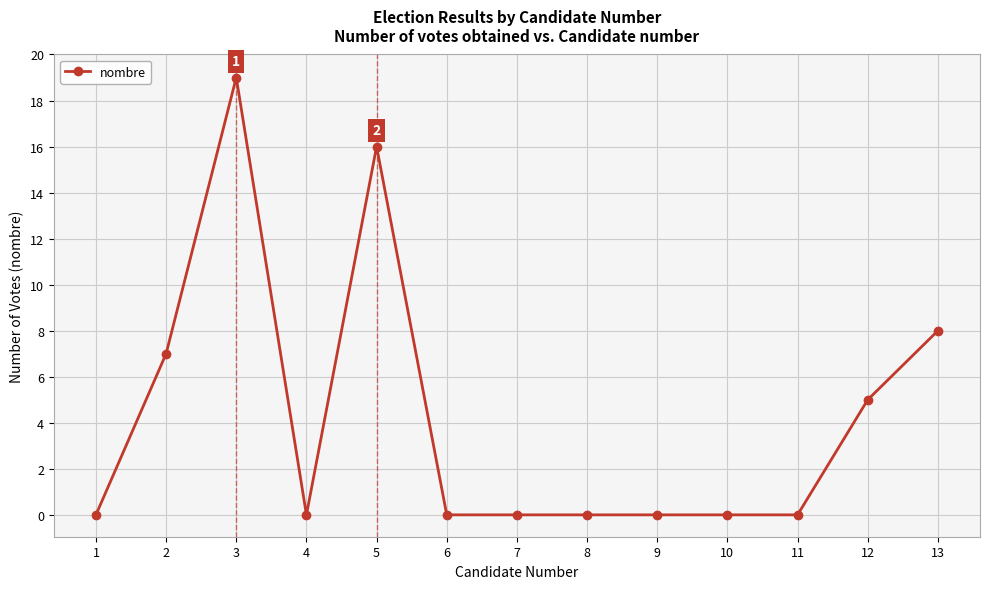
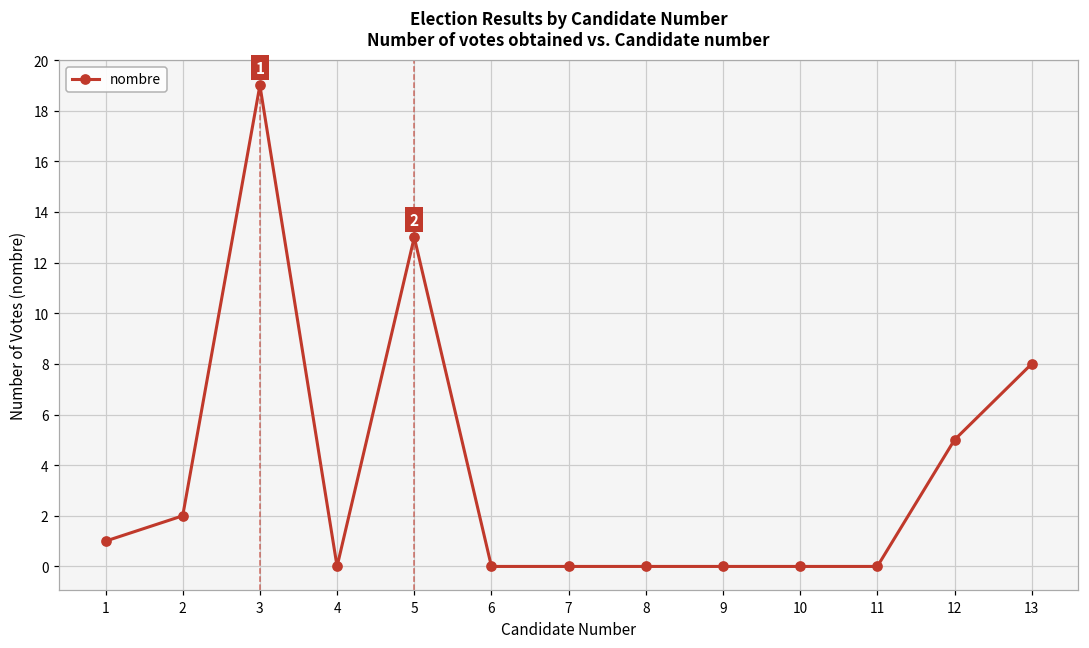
1: 0 -> 1
2: 7 -> 2
5: 16 -> 13
